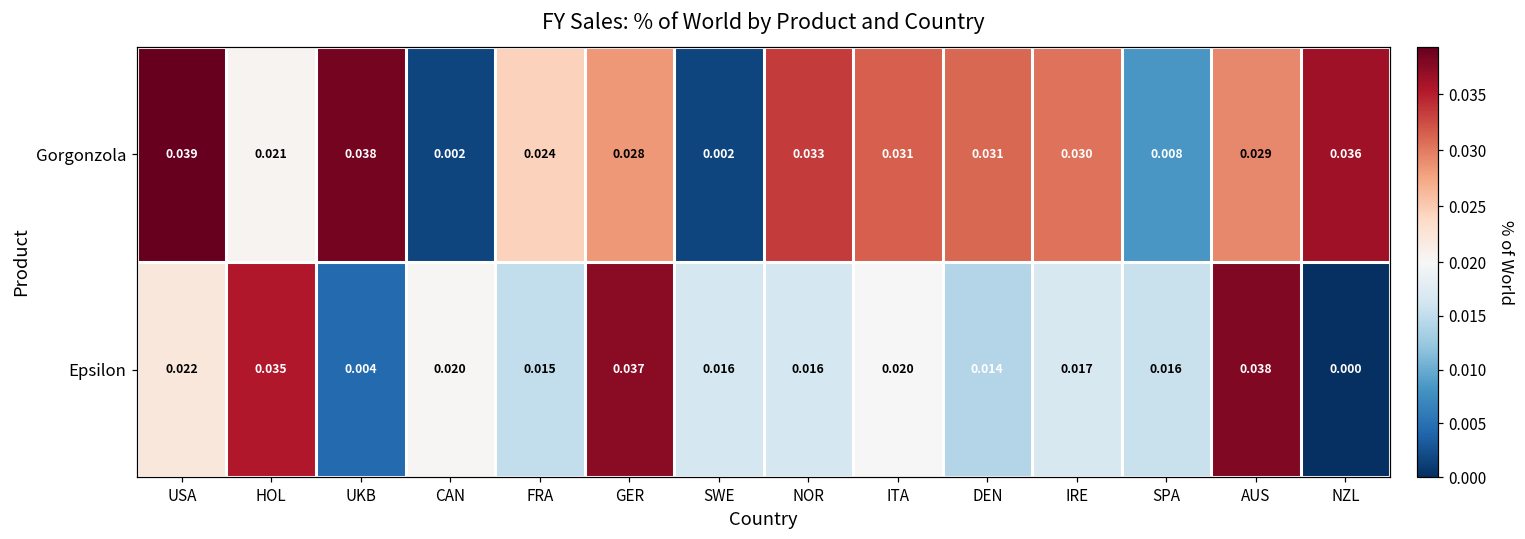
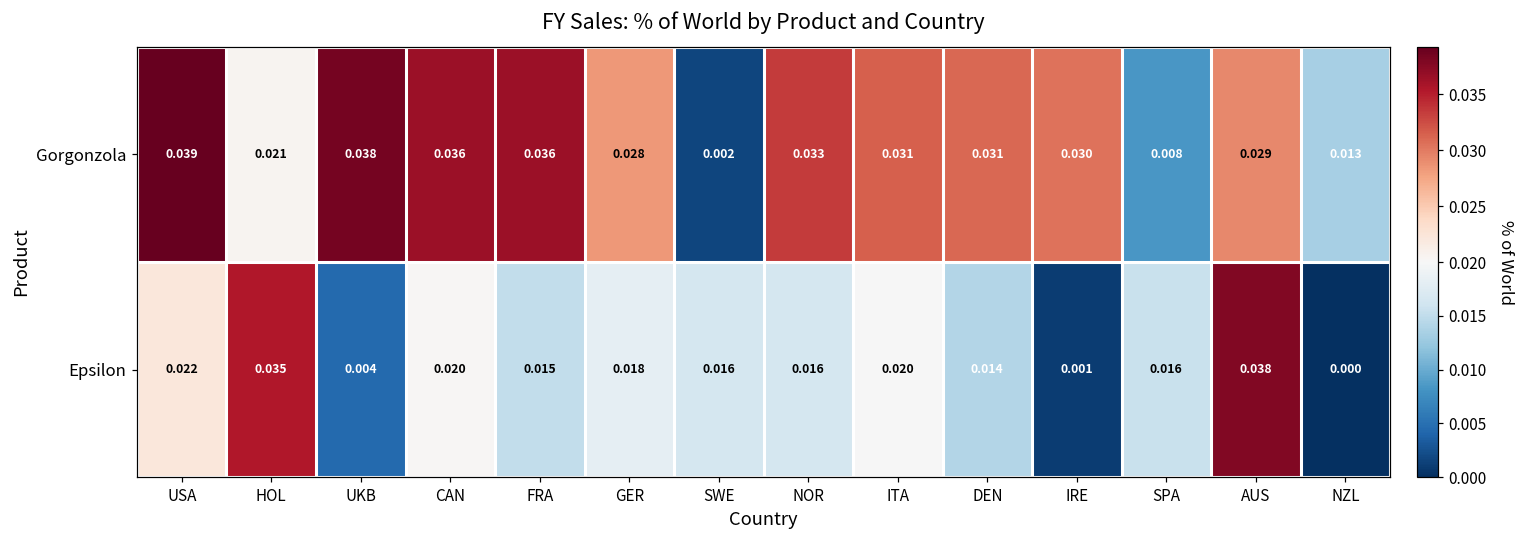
Gorgonzola, CAN: 0.002 -> 0.036
Gorgonzola, FRA: 0.024 -> 0.036
Gorgonzola, NZL: 0.036 -> 0.013
Epsilon, GER: 0.037 -> 0.018
Epsilon, IRE: 0.017 -> 0.001
